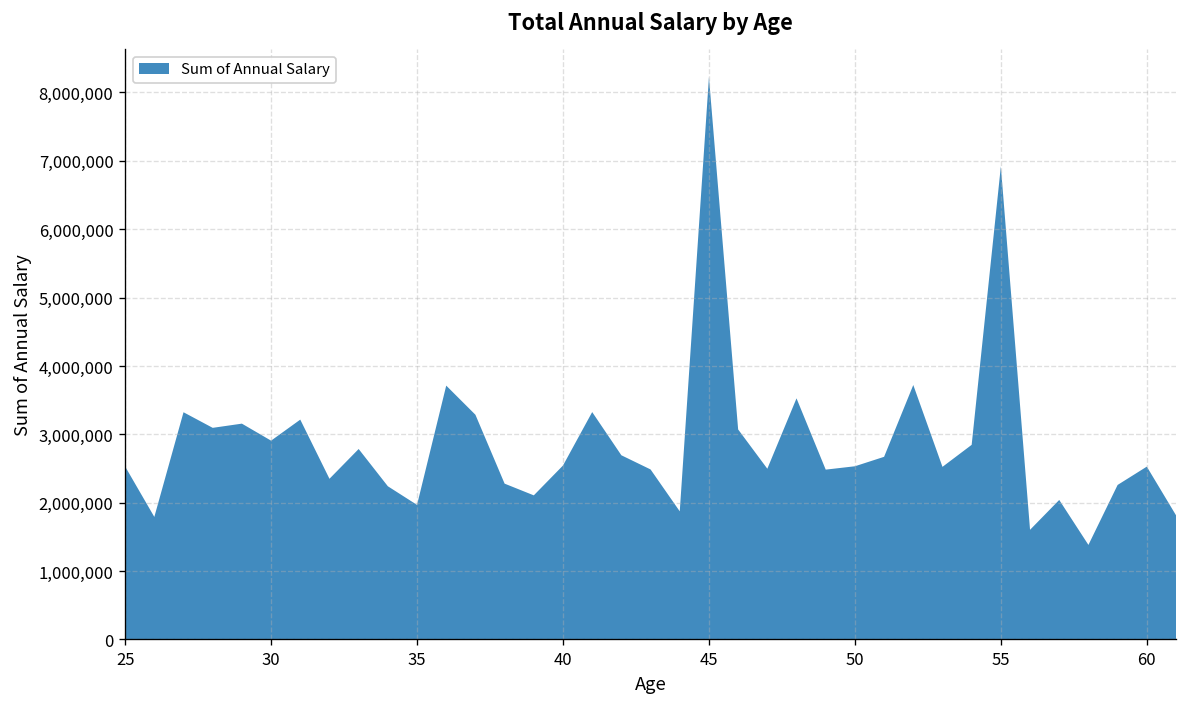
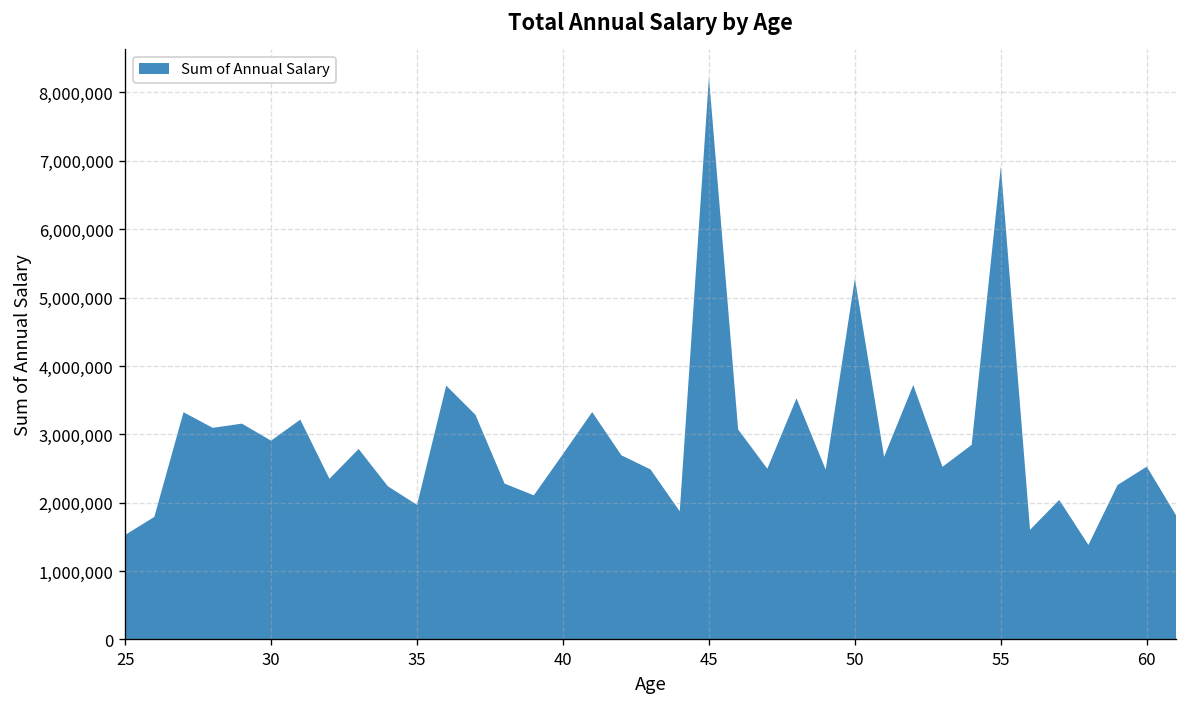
25: 2,500,000 -> 1,500,000
40: 2,500,000 -> 2,700,000
50: 2,500,000 -> 5,300,000
